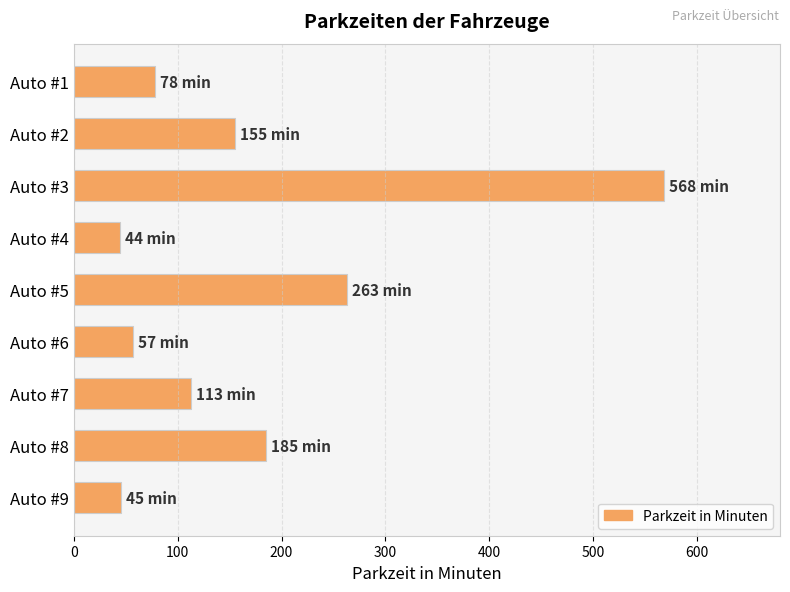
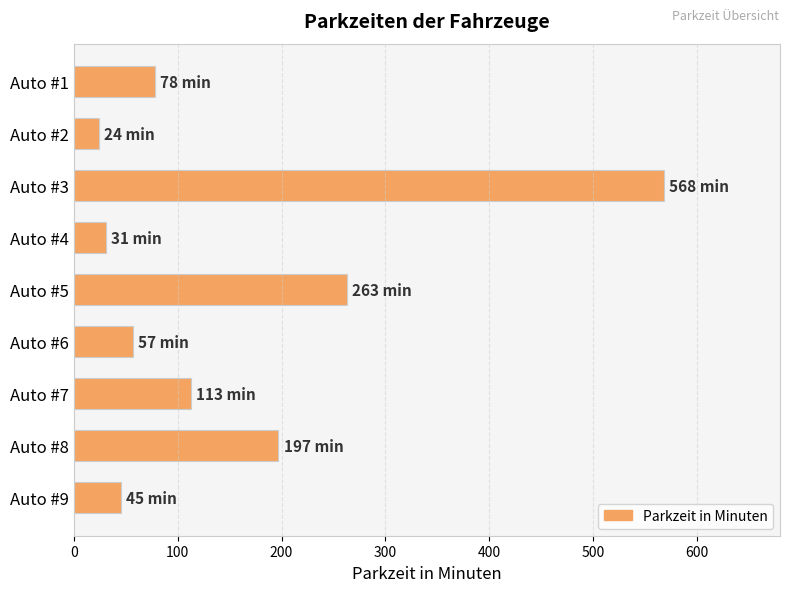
Auto #2: 155 -> 24
Auto #4: 44 -> 31
Auto #8: 185 -> 197
